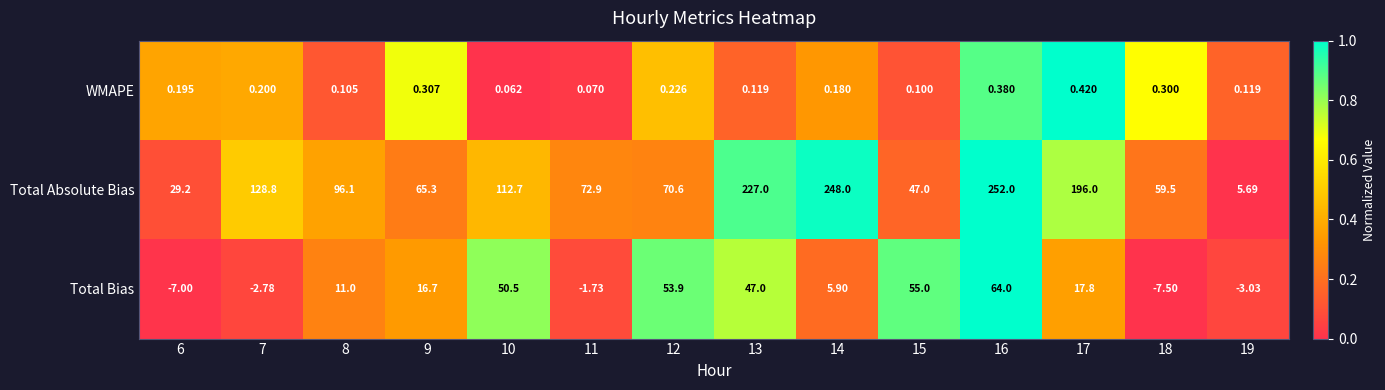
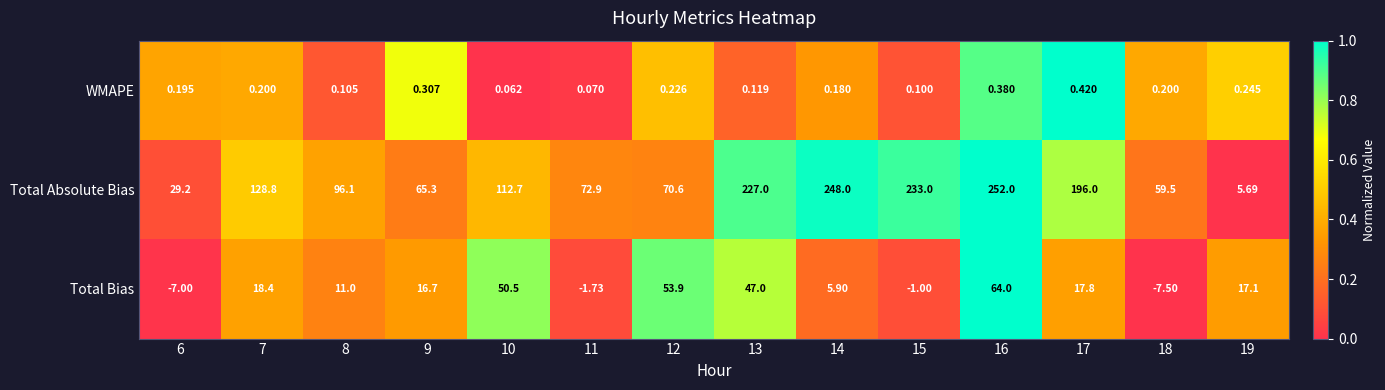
WMAPE, 18: 0.300 -> 0.200
WMAPE, 19: 0.119 -> 0.245
Total Absolute Bias, 15: 47.0 -> 233.0
Total Bias, 7: -2.78 -> 18.4
Total Bias, 15: 55.0 -> -1.00
Total Bias, 19: -3.03 -> 17.1
